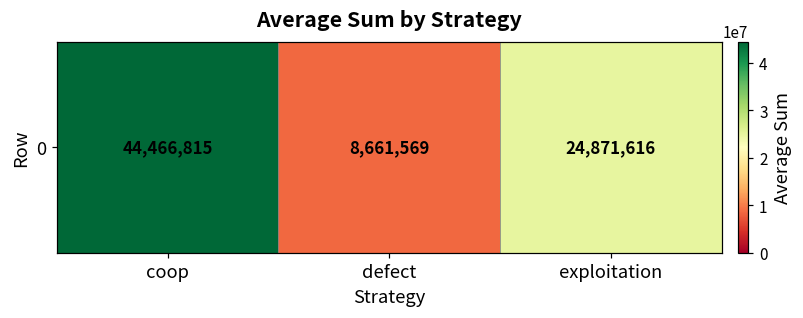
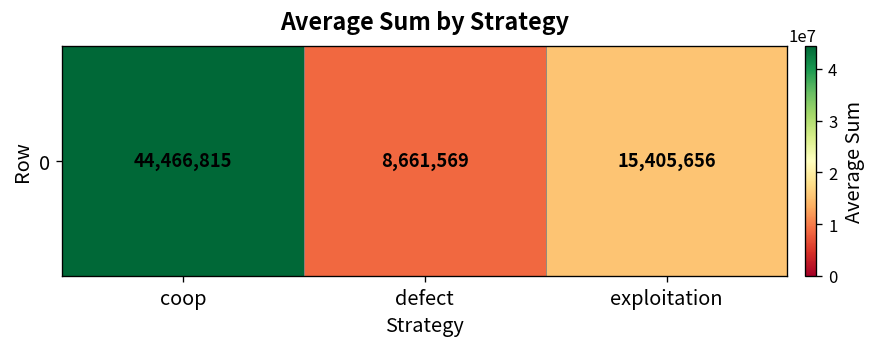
0, exploitation: 24,871,616 -> 15,405,656
